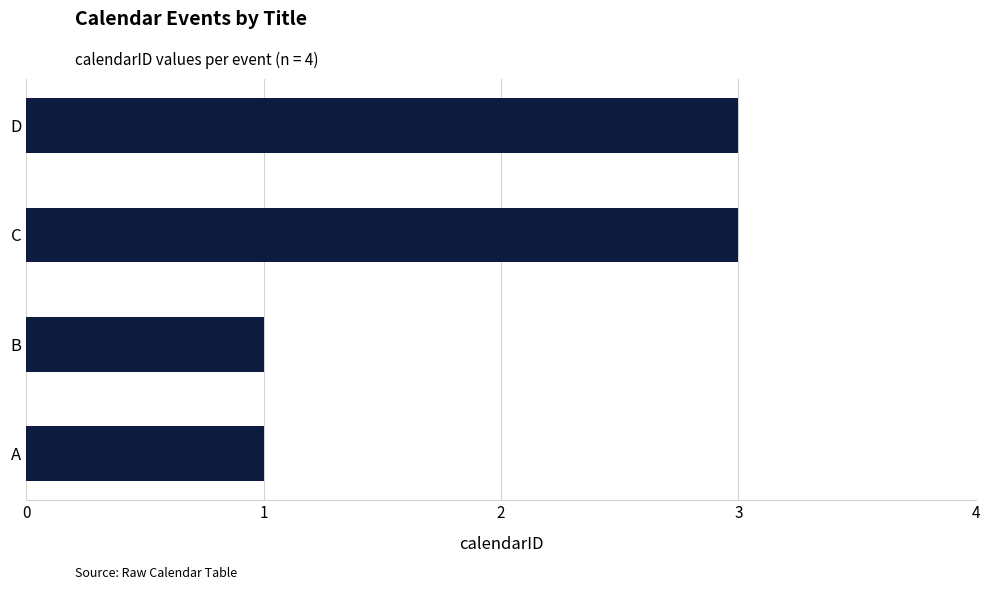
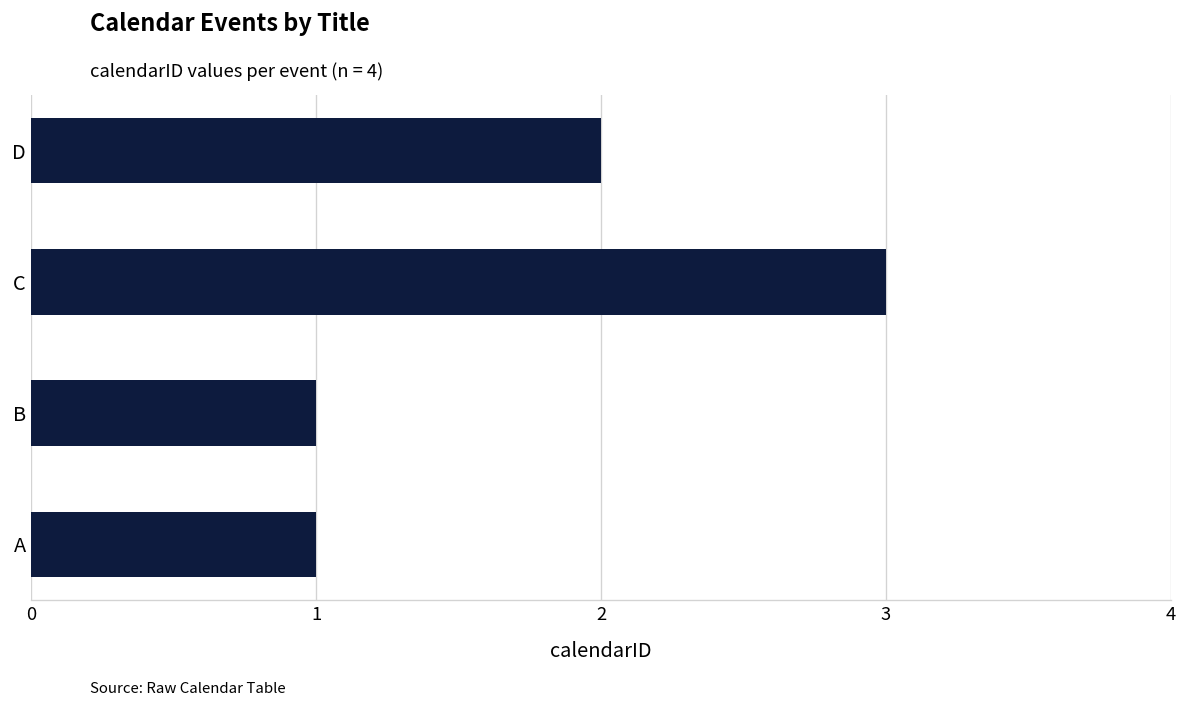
D: 3 -> 2
